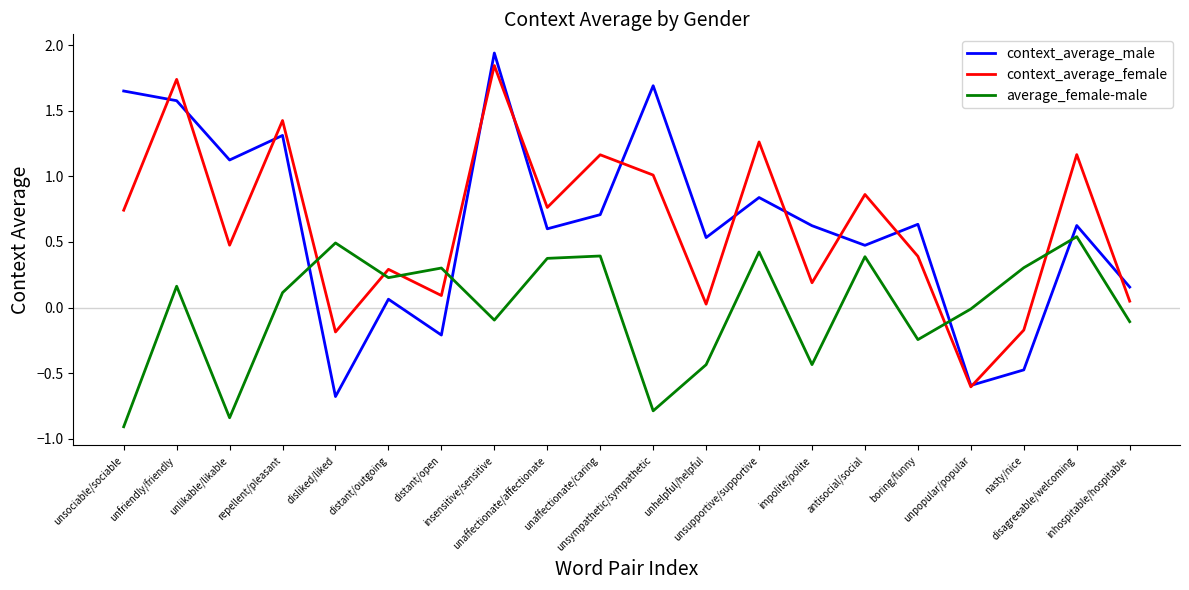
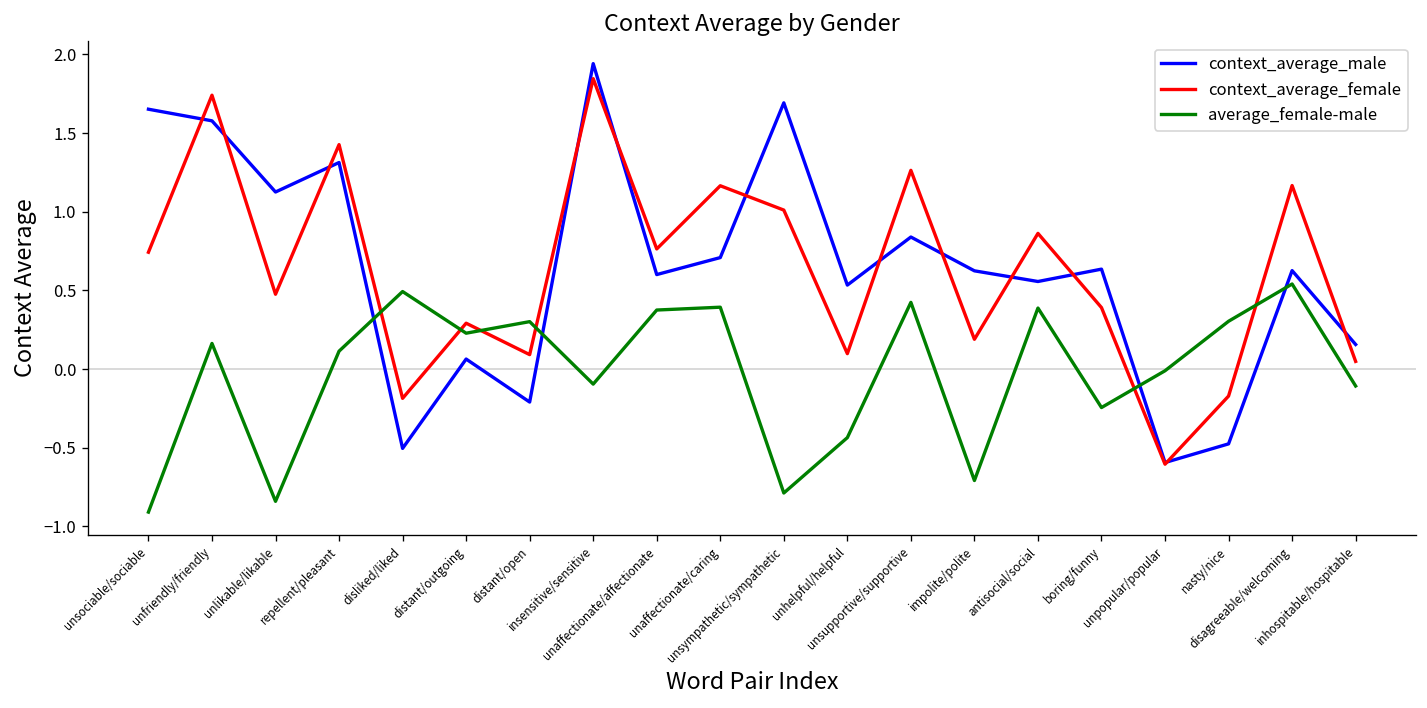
context_average_male, disliked/liked: -0.68 -> -0.50
context_average_female, unhelpful/helpful: 0.03 -> 0.10
average_female-male, impolite/polite: -0.44 -> -0.71
context_average_male, antisocial/social: 0.47 -> 0.56
